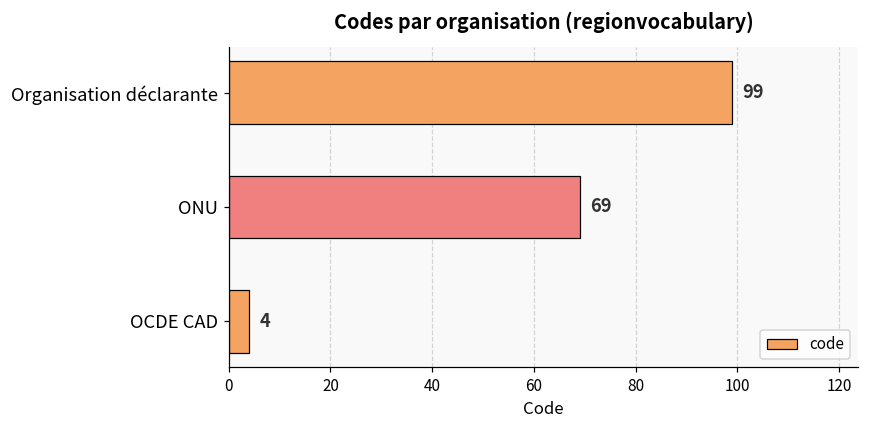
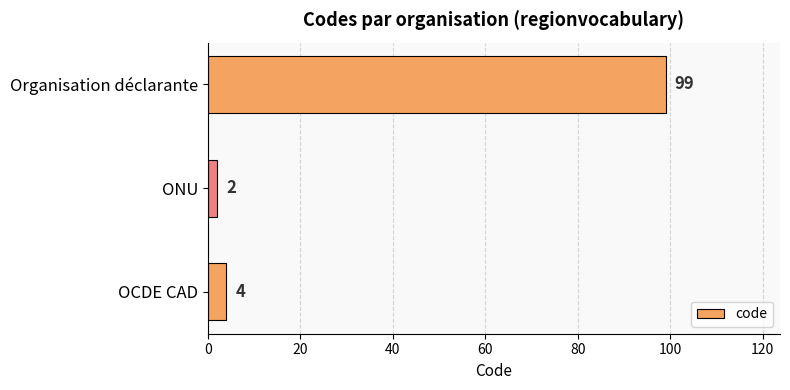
ONU: 69 -> 2
